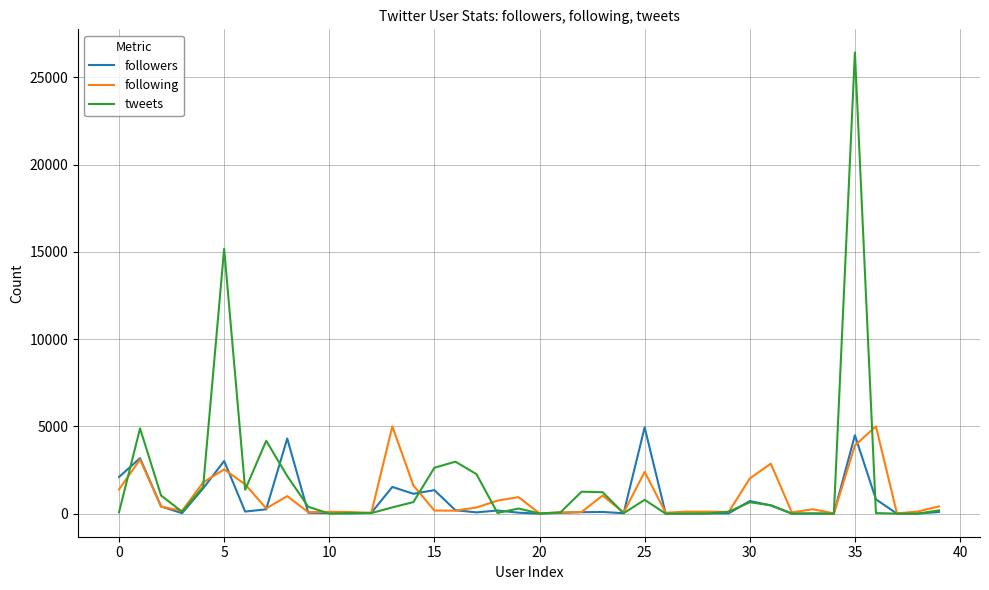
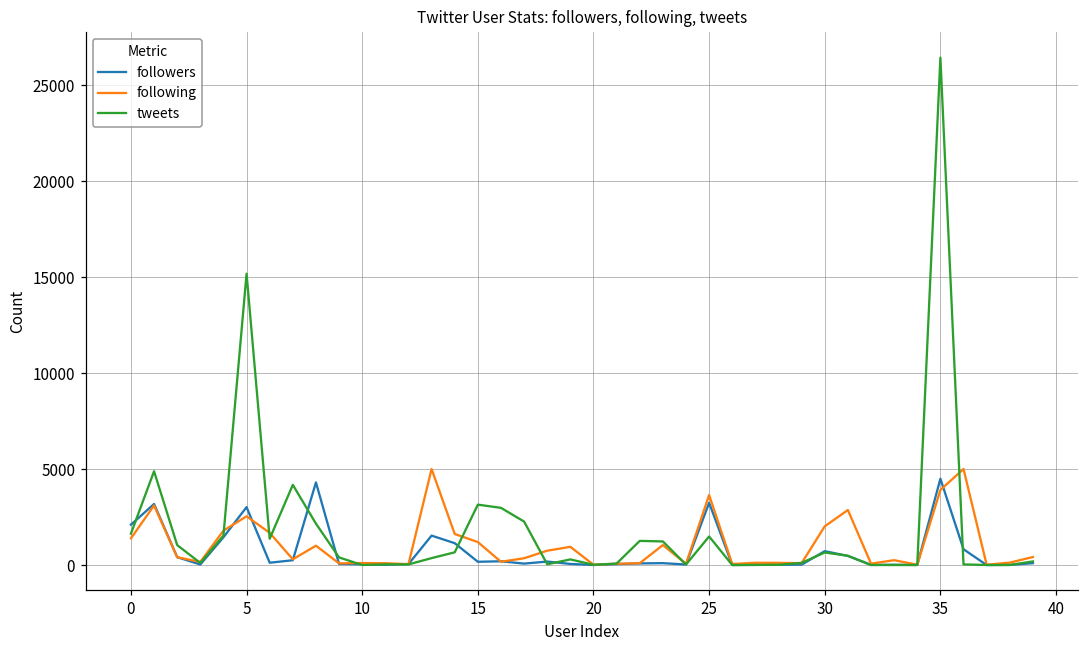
tweets, 0: 100 -> 1600
followers, 15: 1300 -> 200
following, 15: 200 -> 1200
tweets, 15: 2600 -> 3100
followers, 25: 4900 -> 3200
following, 25: 2400 -> 3600
tweets, 25: 800 -> 1500
